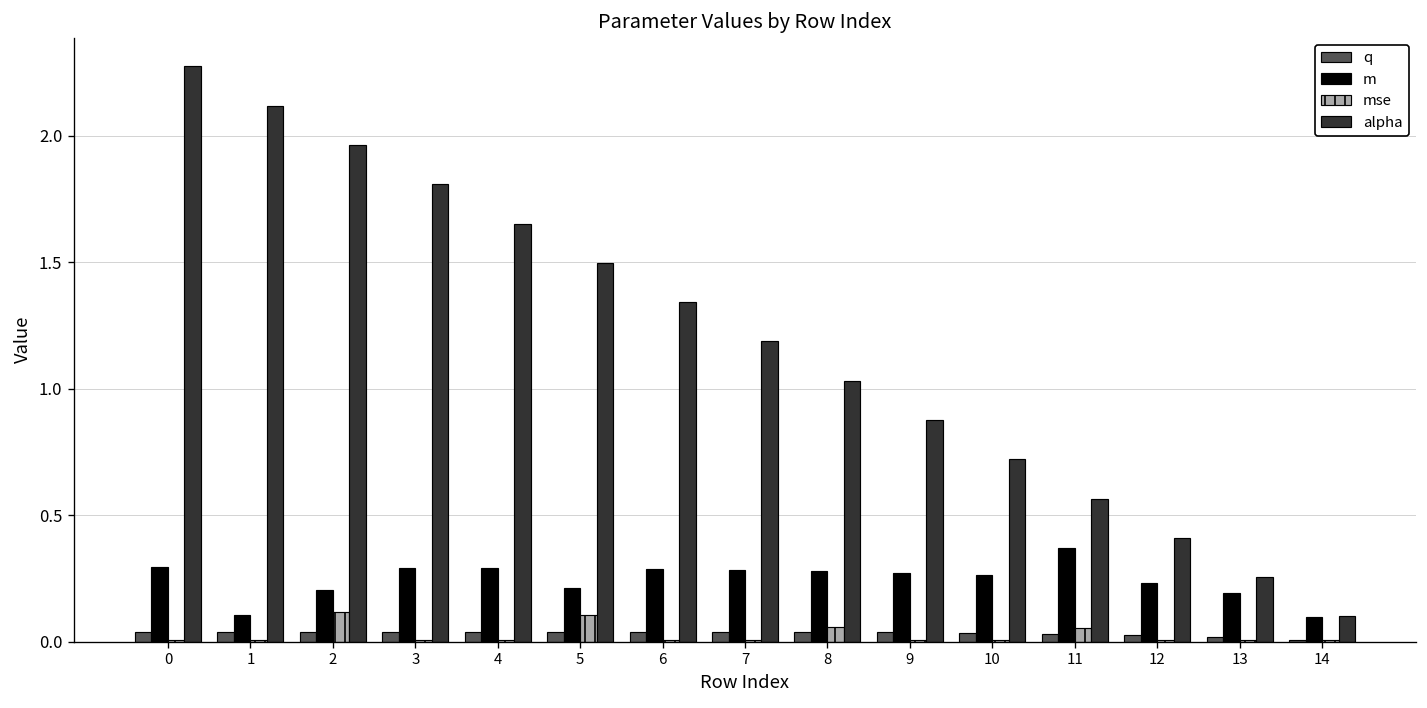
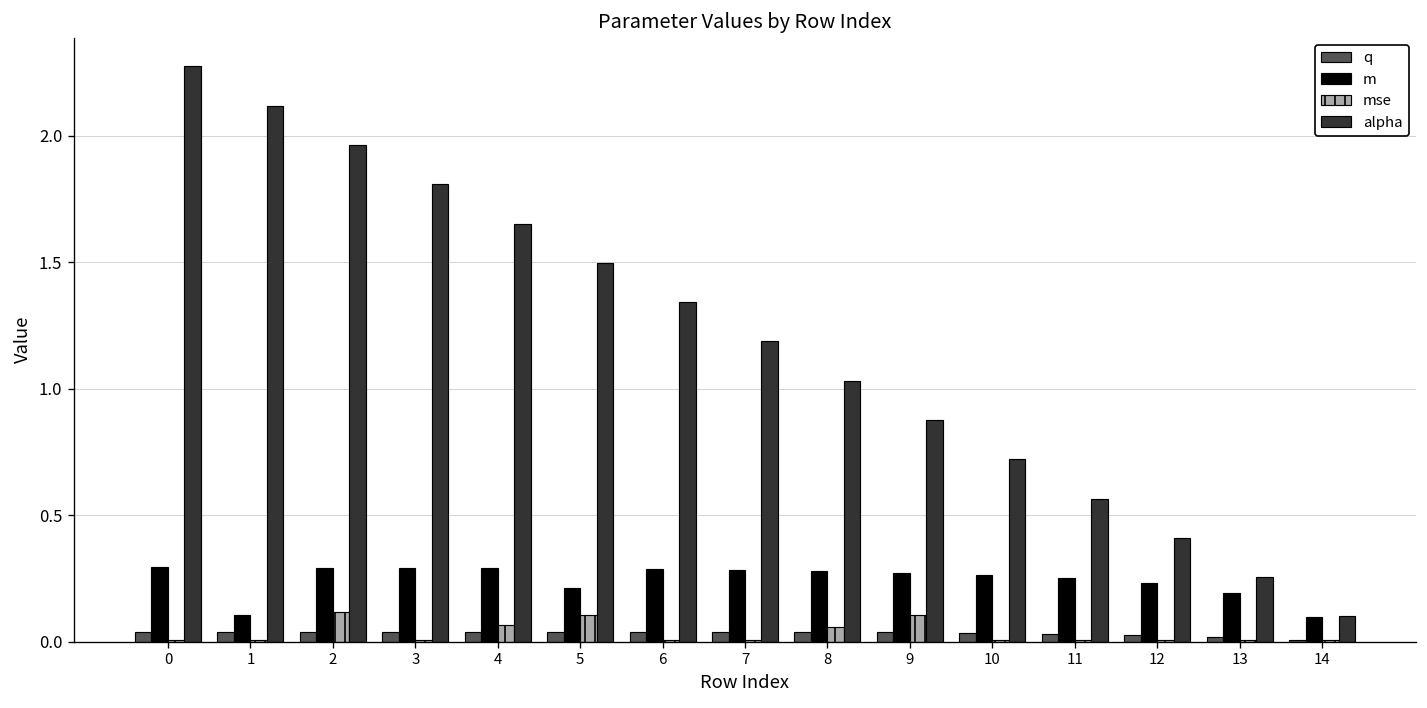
m, 2: 0.20 -> 0.29
mse, 4: 0.00 -> 0.07
mse, 9: 0.00 -> 0.11
m, 11: 0.37 -> 0.25
mse, 11: 0.06 -> 0.00
